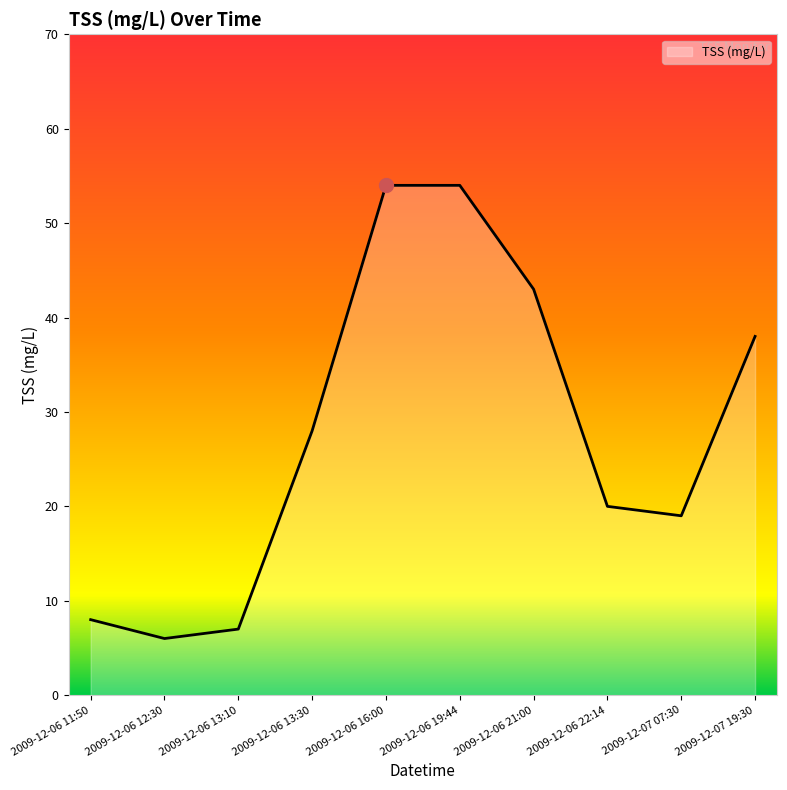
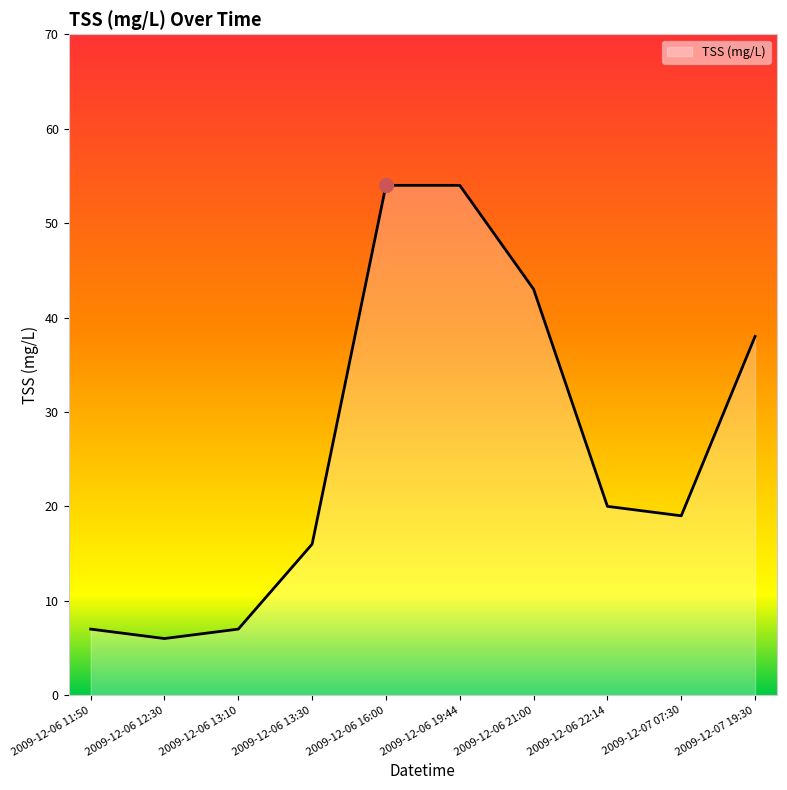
TSS (mg/L), 2009-12-06 11:50: 8 -> 7
TSS (mg/L), 2009-12-06 13:30: 28 -> 16
